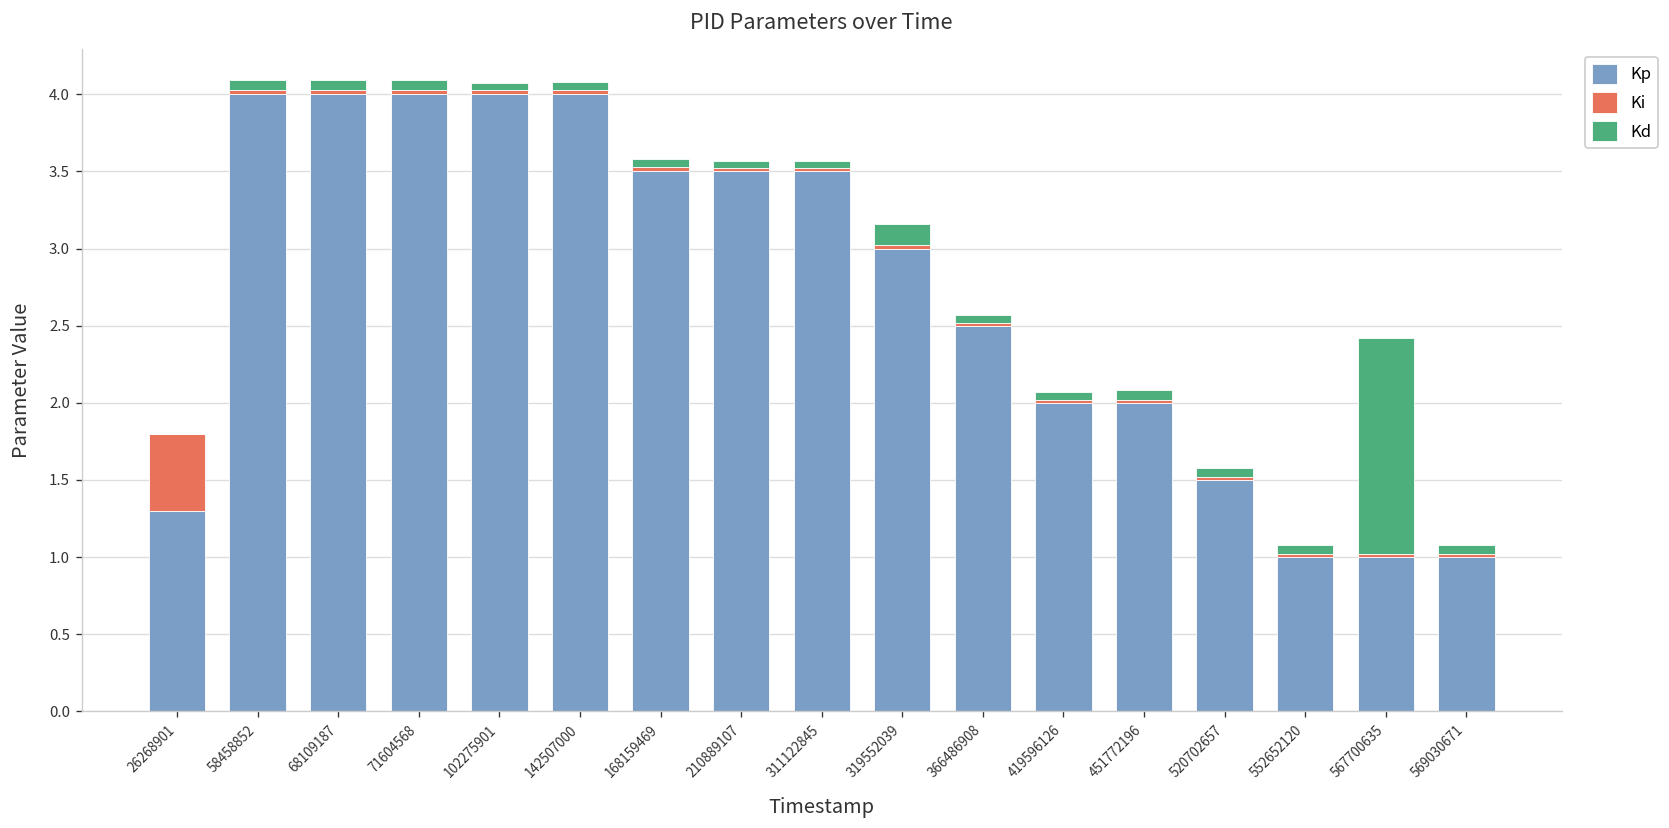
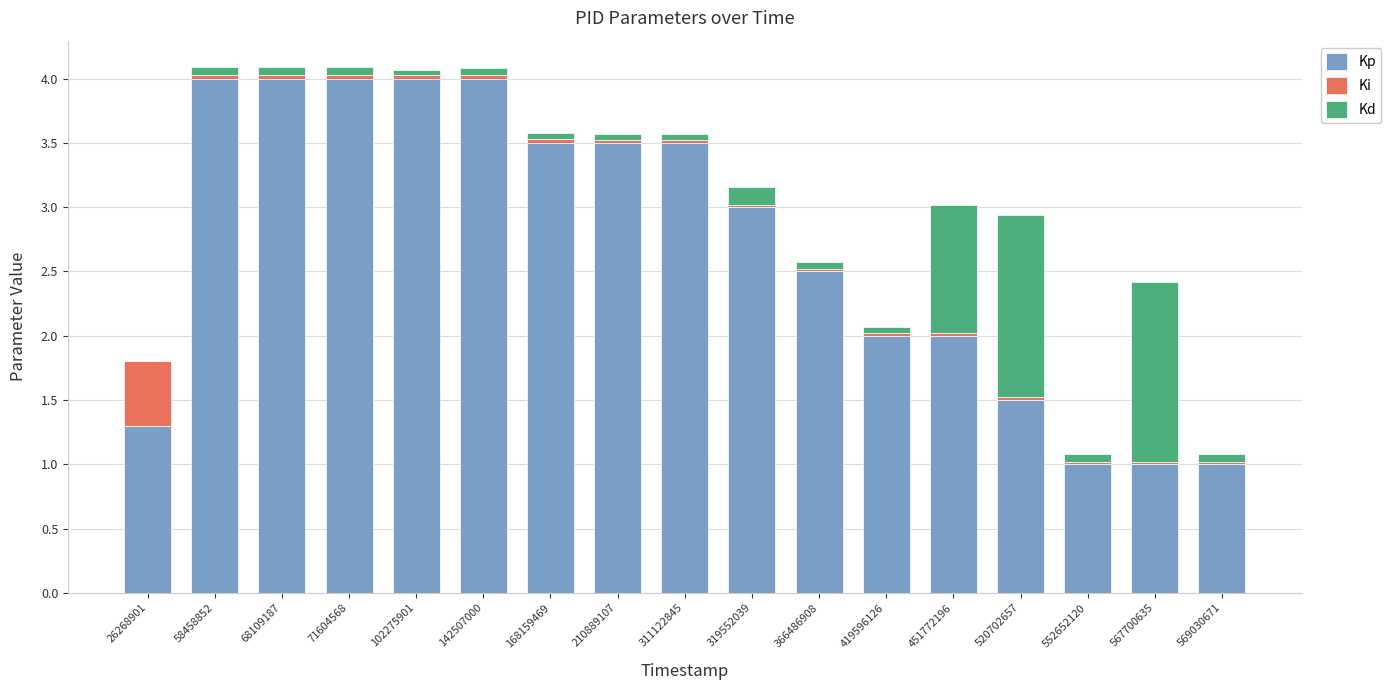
Kd, 451772196: 0.06 -> 1.00
Kd, 520702657: 0.06 -> 1.42
